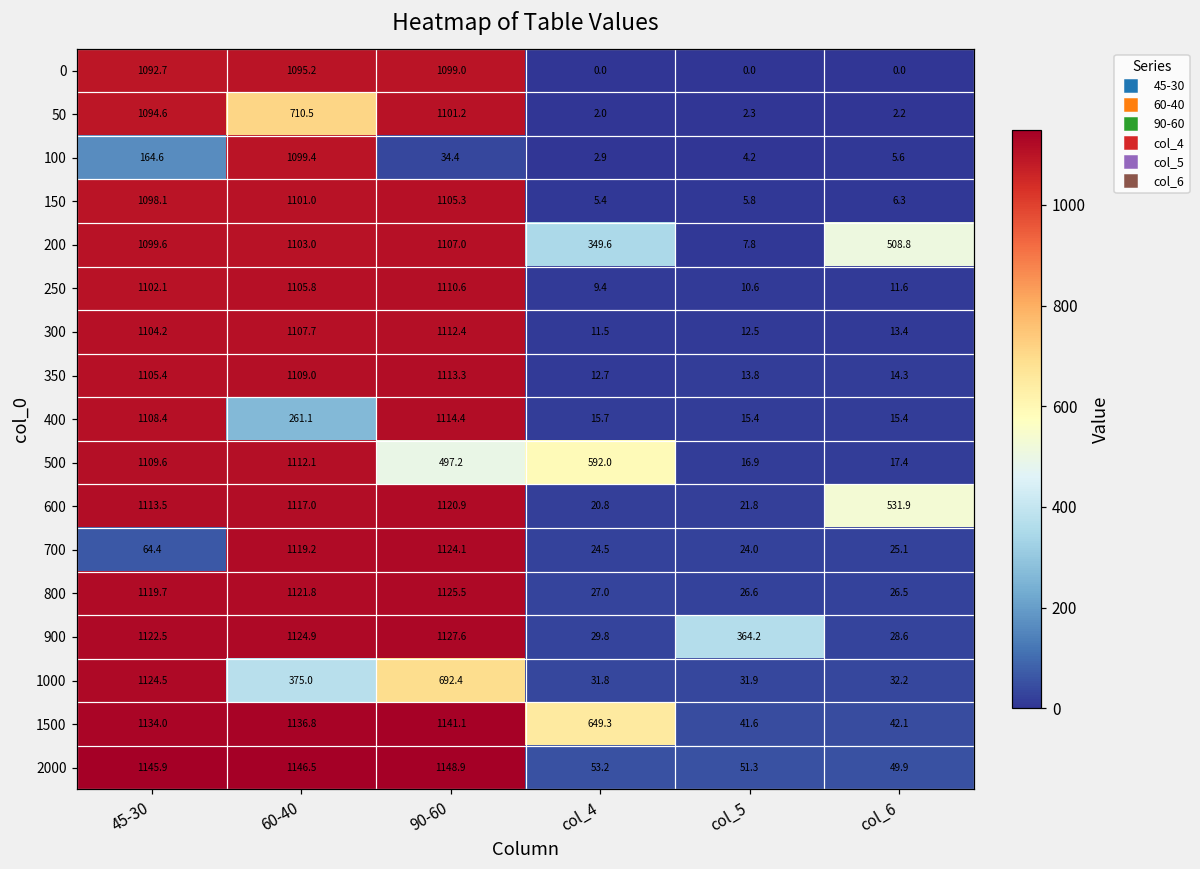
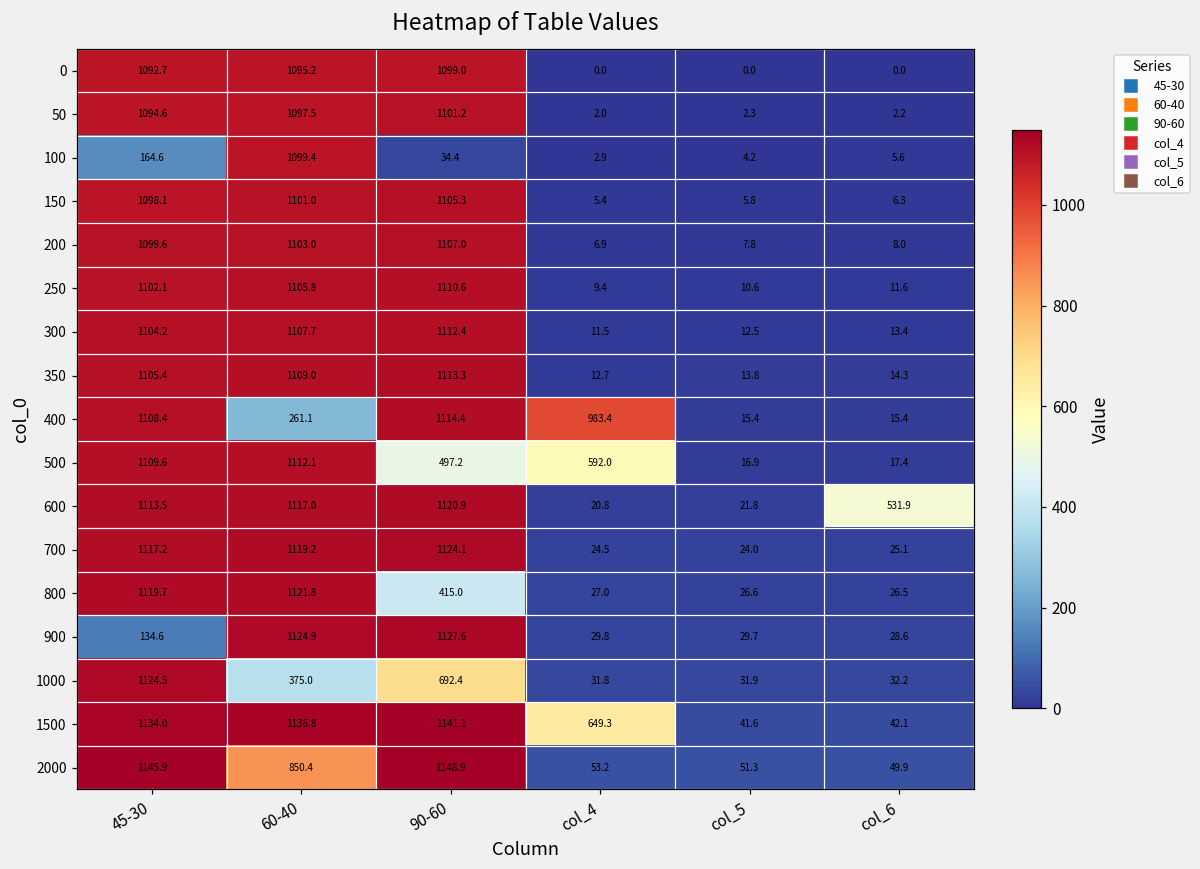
50, 60-40: 710.5 -> 1097.5
200, col_4: 349.6 -> 6.9
200, col_6: 508.8 -> 8.0
400, col_4: 15.7 -> 983.4
700, 45-30: 64.4 -> 1117.2
800, 90-60: 1125.5 -> 415.0
900, 45-30: 1122.5 -> 134.6
900, col_5: 364.2 -> 29.7
2000, 60-40: 1146.5 -> 850.4
